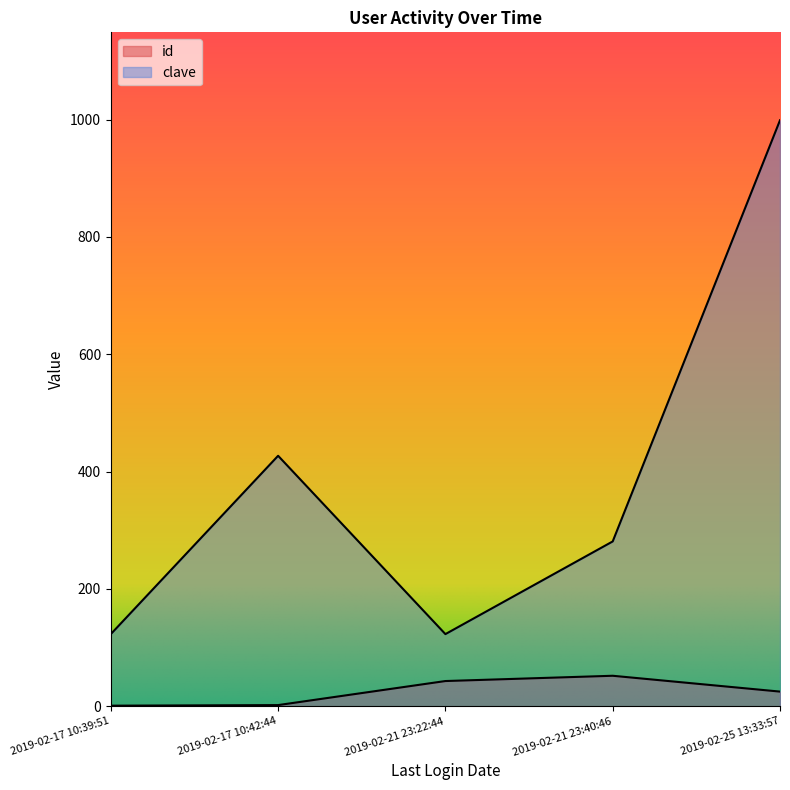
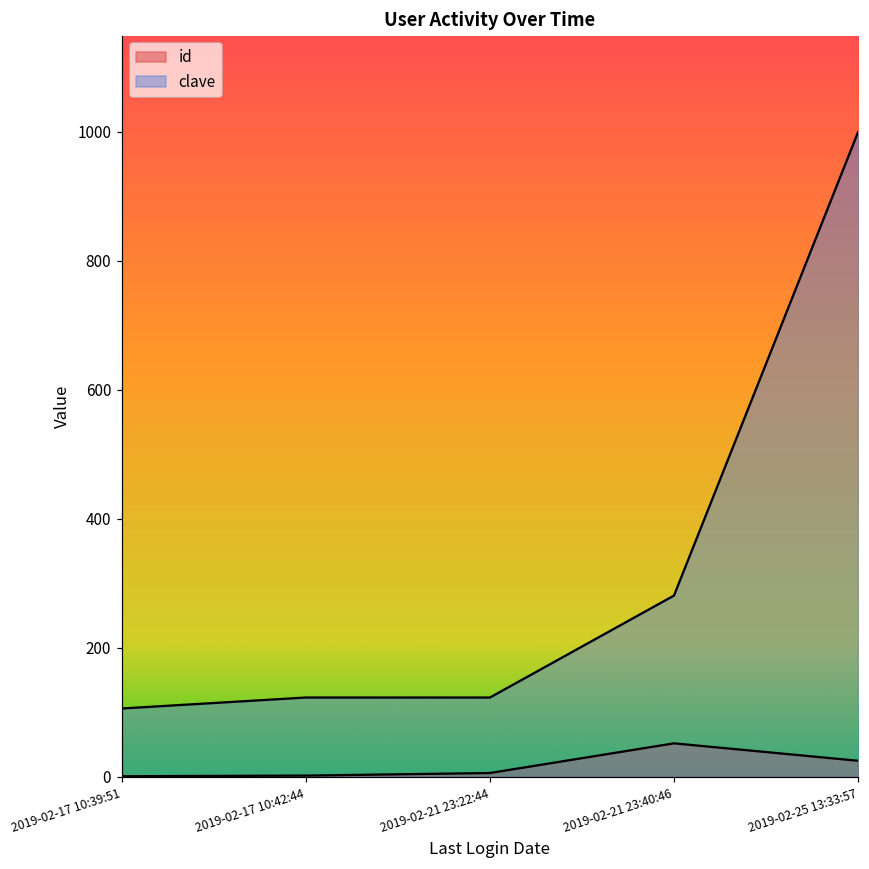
clave, 2019-02-17 10:39:51: 120 -> 110
clave, 2019-02-17 10:42:44: 430 -> 120
id, 2019-02-21 23:22:44: 40 -> 10
